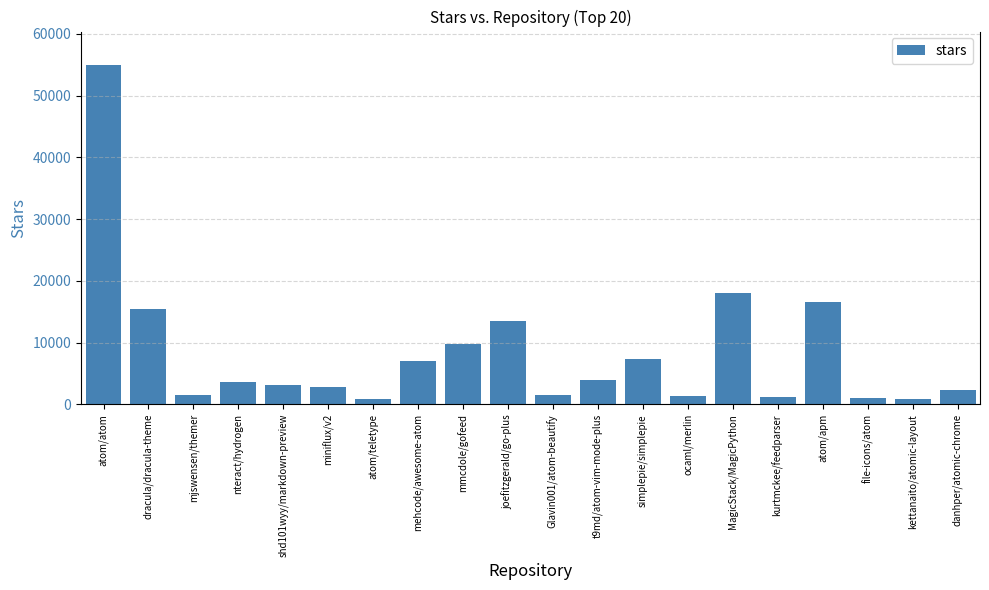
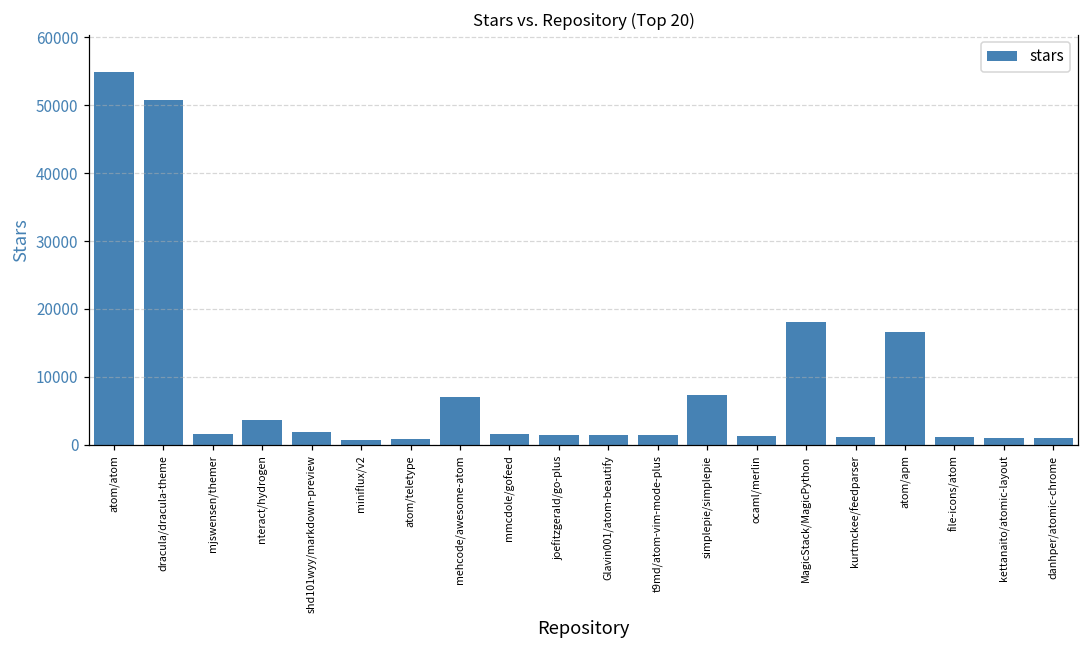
dracula/dracula-theme: 15000 -> 51000
shd101wyy/markdown-preview: 3000 -> 2000
miniflux/v2: 3000 -> 1000
mmcdole/gofeed: 10000 -> 2000
joefitzgerald/go-plus: 13000 -> 2000
t9md/atom-vim-mode-plus: 4000 -> 1000
danhper/atomic-chrome: 2000 -> 1000
